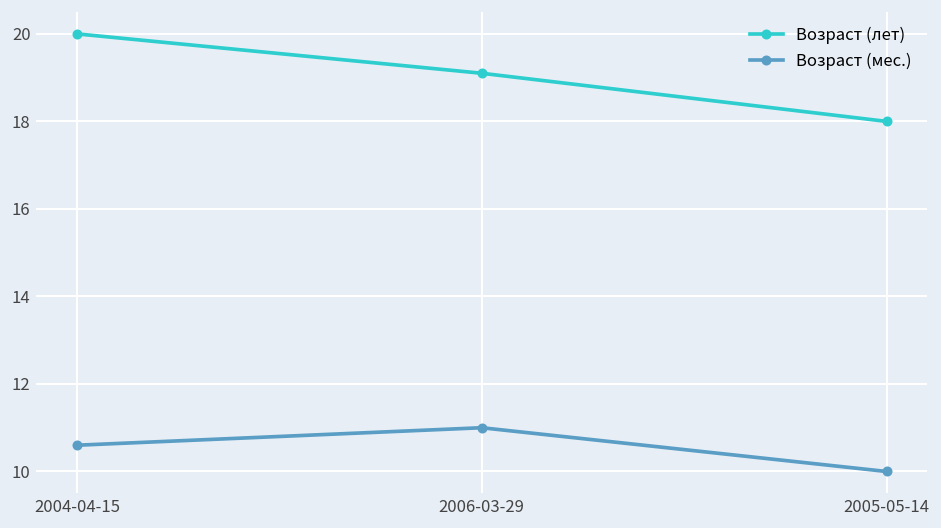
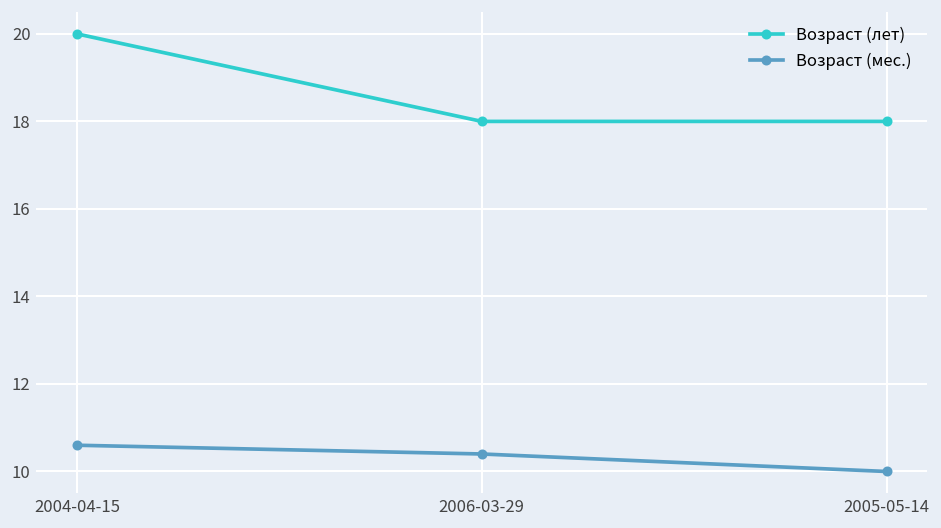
Возраст (лет), 2006-03-29: 19.1 -> 18.0
Возраст (мес.), 2006-03-29: 11.0 -> 10.4
